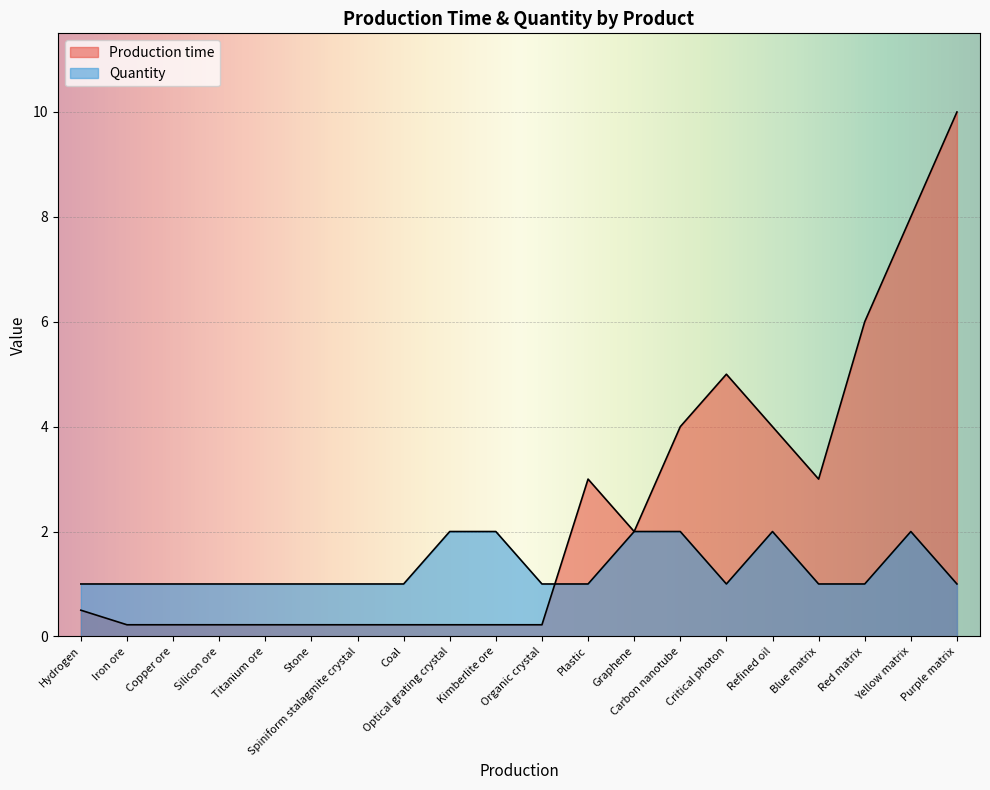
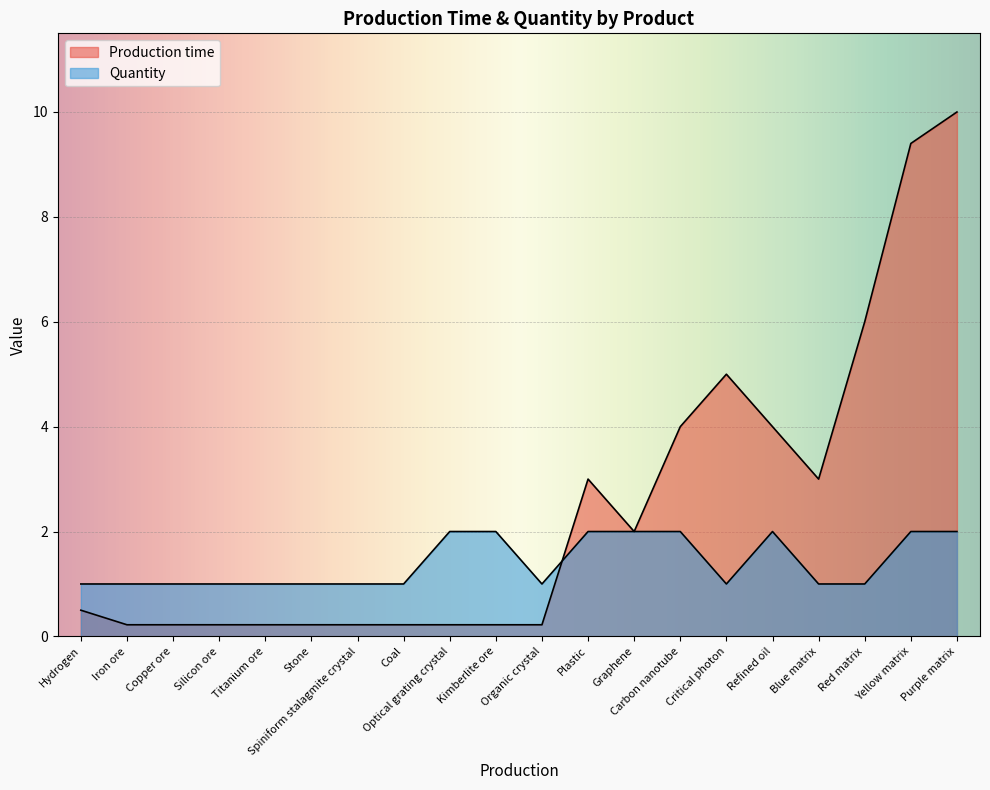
Quantity, Plastic: 1 -> 2
Production time, Yellow matrix: 8.0 -> 9.4
Quantity, Purple matrix: 1 -> 2
